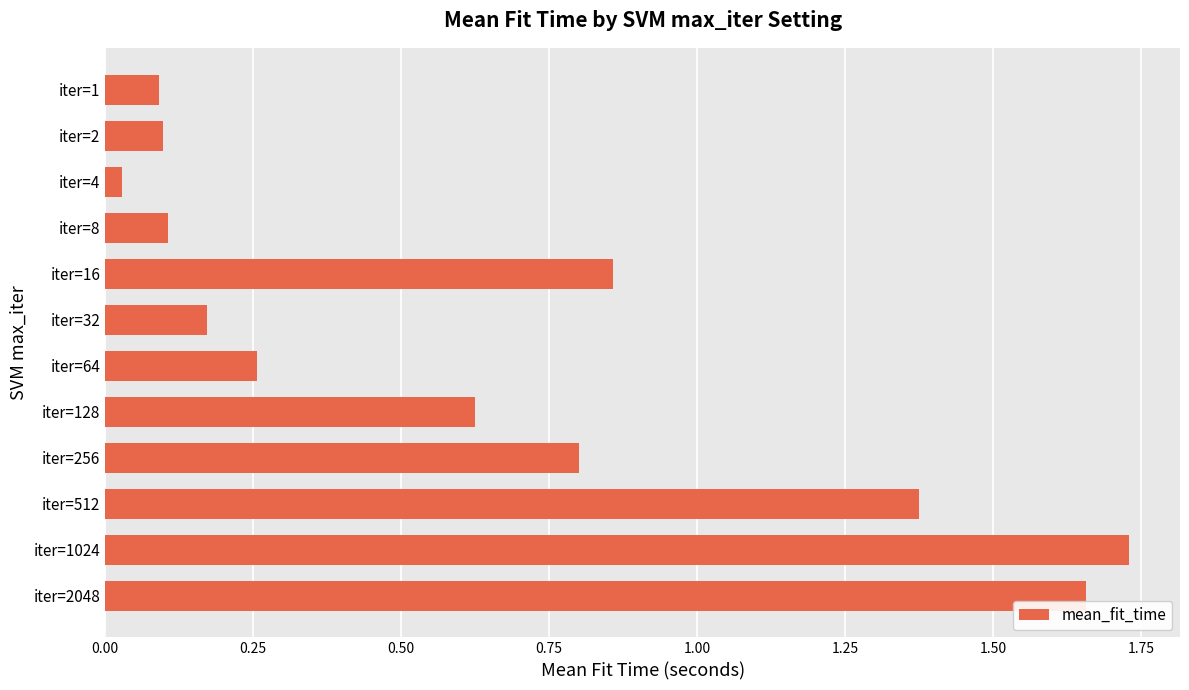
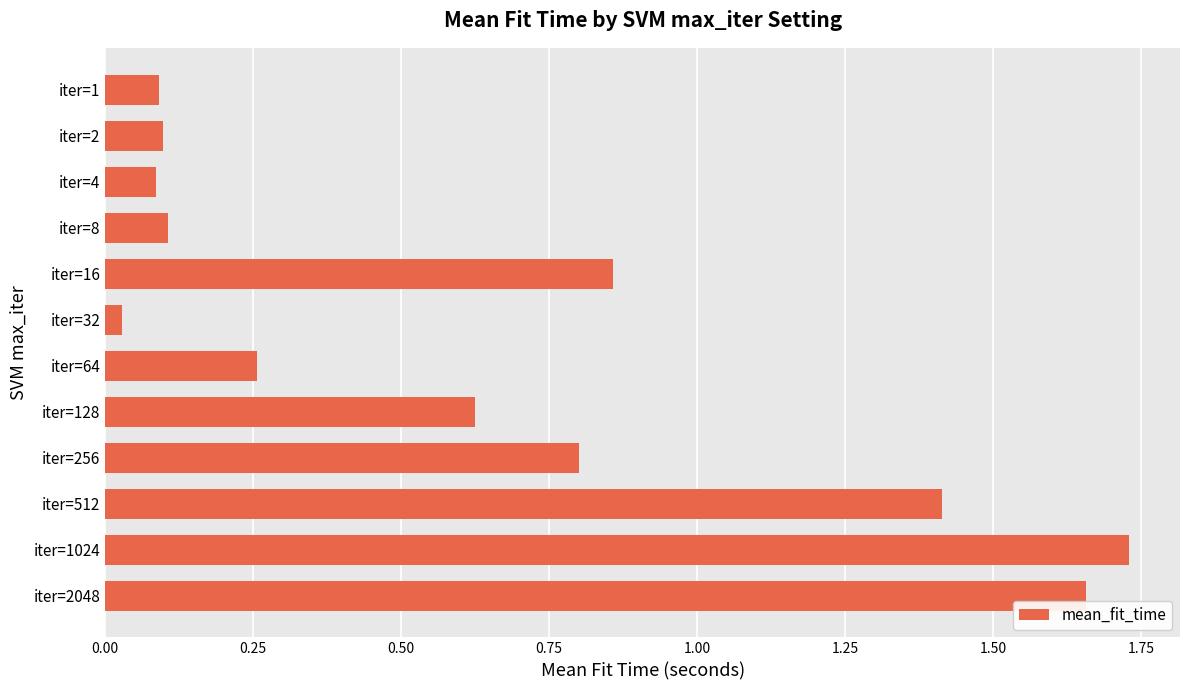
iter=4: 0.03 -> 0.09
iter=32: 0.17 -> 0.03
iter=512: 1.37 -> 1.41
